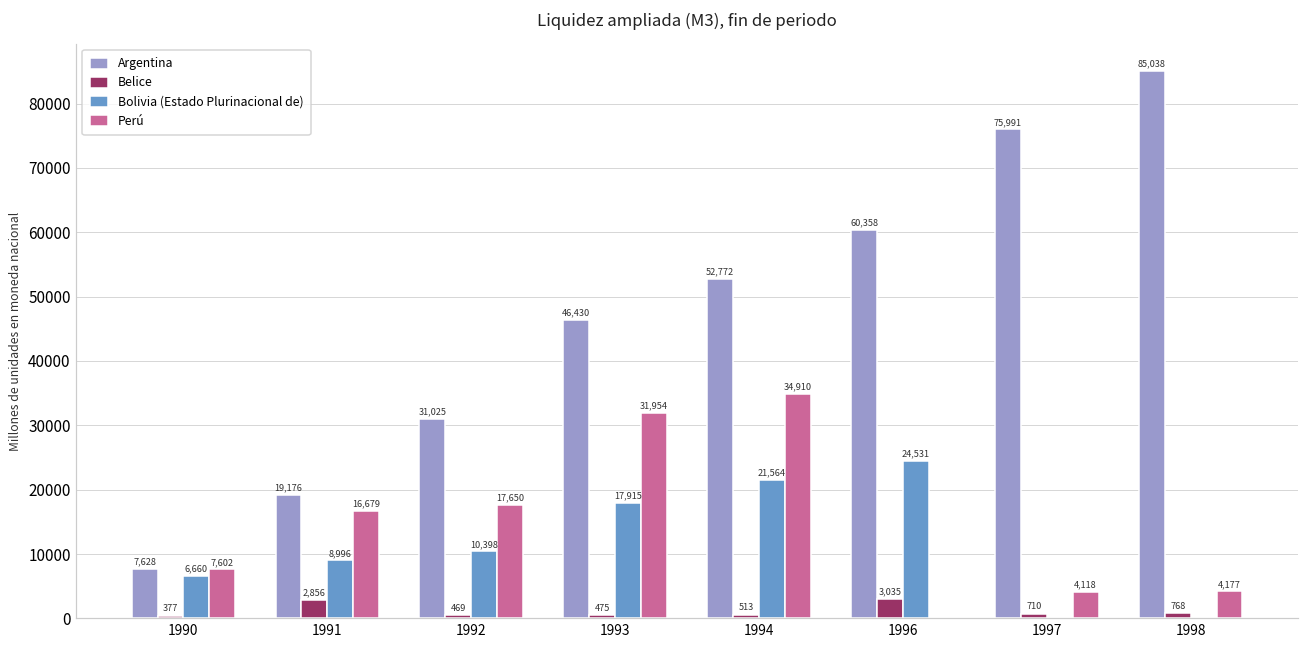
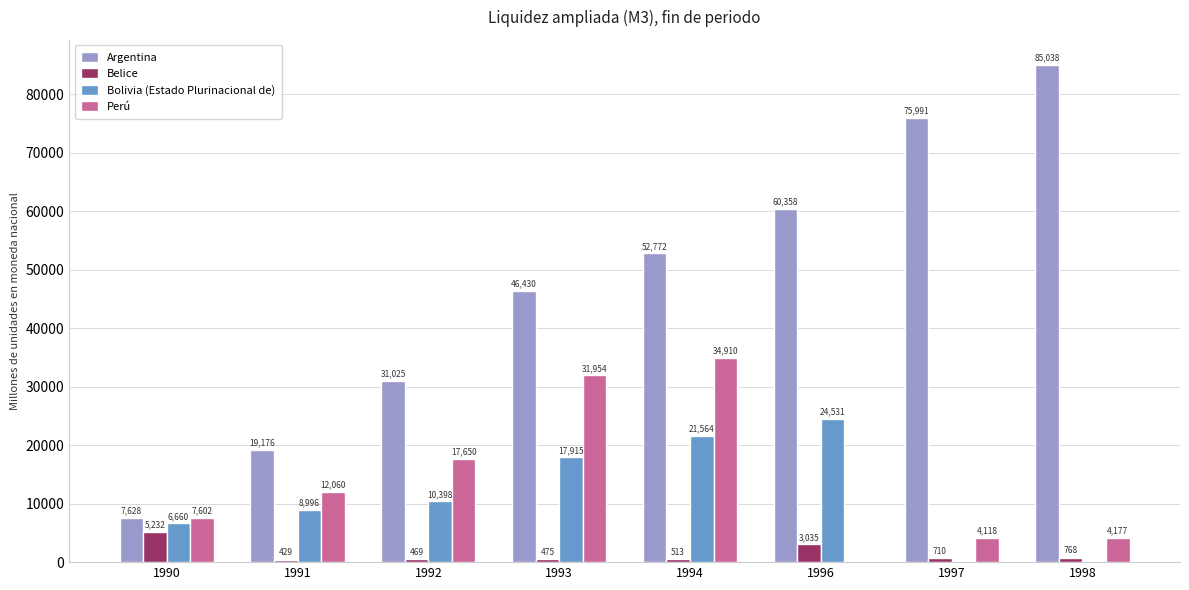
Belice, 1990: 377 -> 5,232
Belice, 1991: 2,856 -> 429
Perú, 1991: 16,679 -> 12,060
